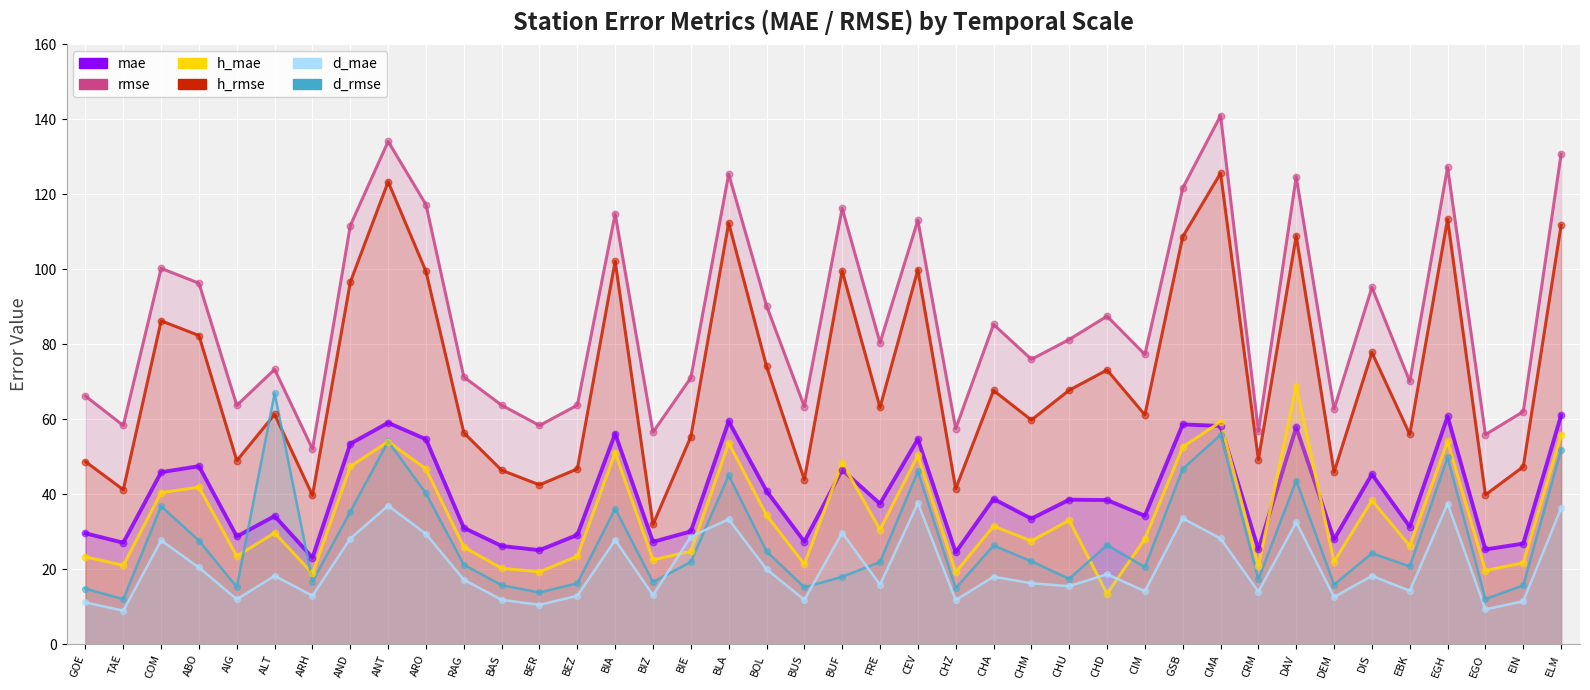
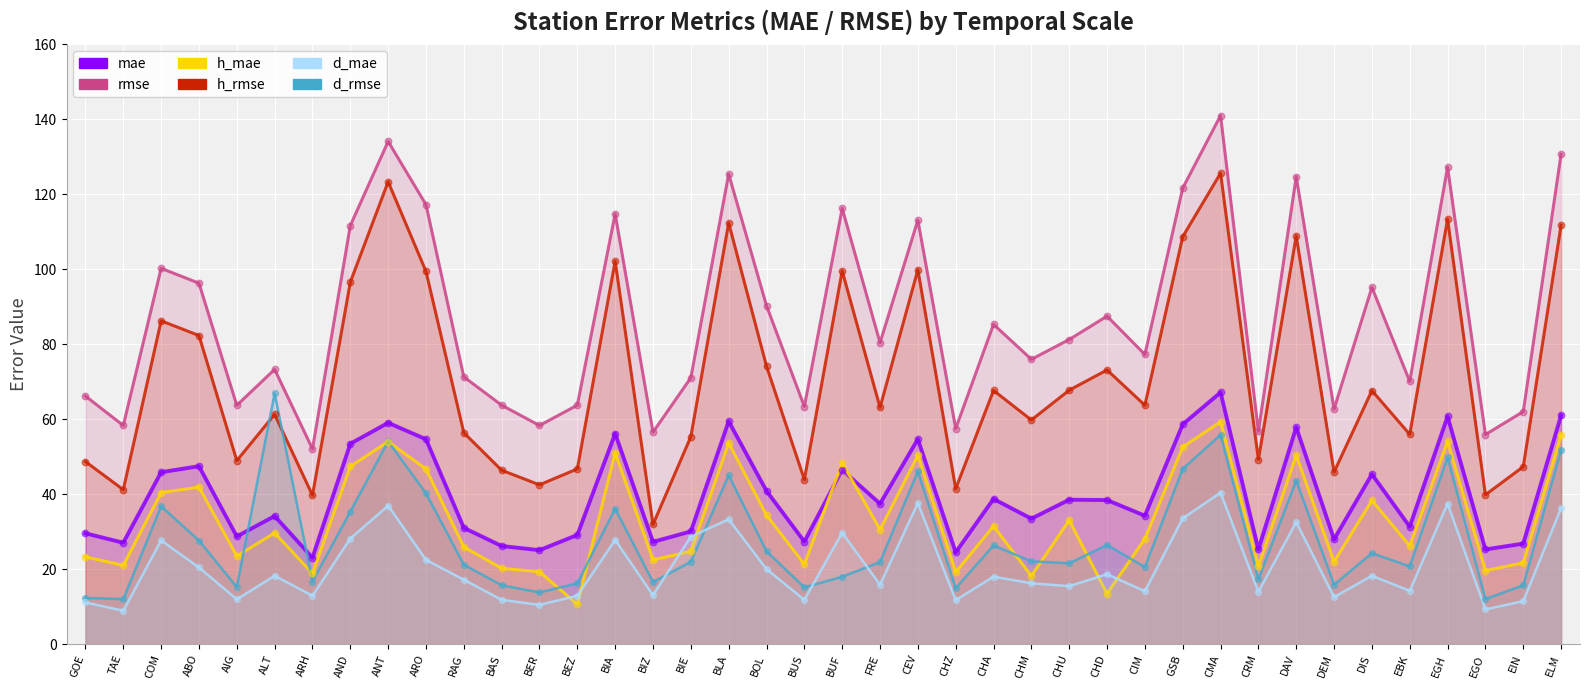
d_rmse, GOE: 15 -> 12
d_mae, ARO: 29 -> 22
h_mae, BEZ: 23 -> 11
h_mae, CHM: 28 -> 18
d_rmse, CHU: 17 -> 22
h_rmse, CIM: 61 -> 64
mae, CMA: 58 -> 67
d_mae, CMA: 28 -> 40
h_mae, DAV: 69 -> 50
h_rmse, DIS: 78 -> 68
